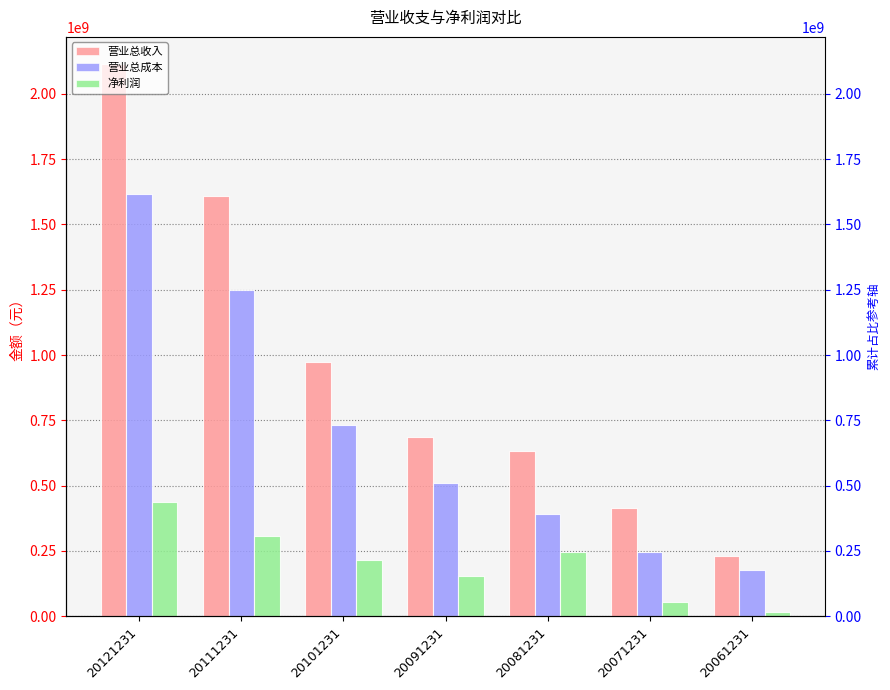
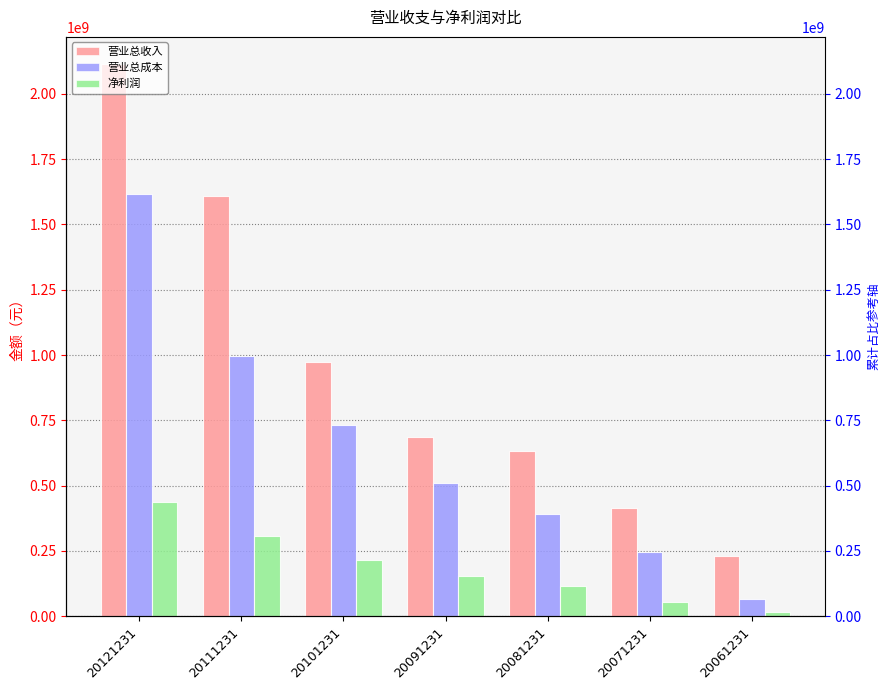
营业总成本, 20111231: 1250000000 -> 1000000000
净利润, 20081231: 250000000 -> 110000000
营业总成本, 20061231: 180000000 -> 70000000
